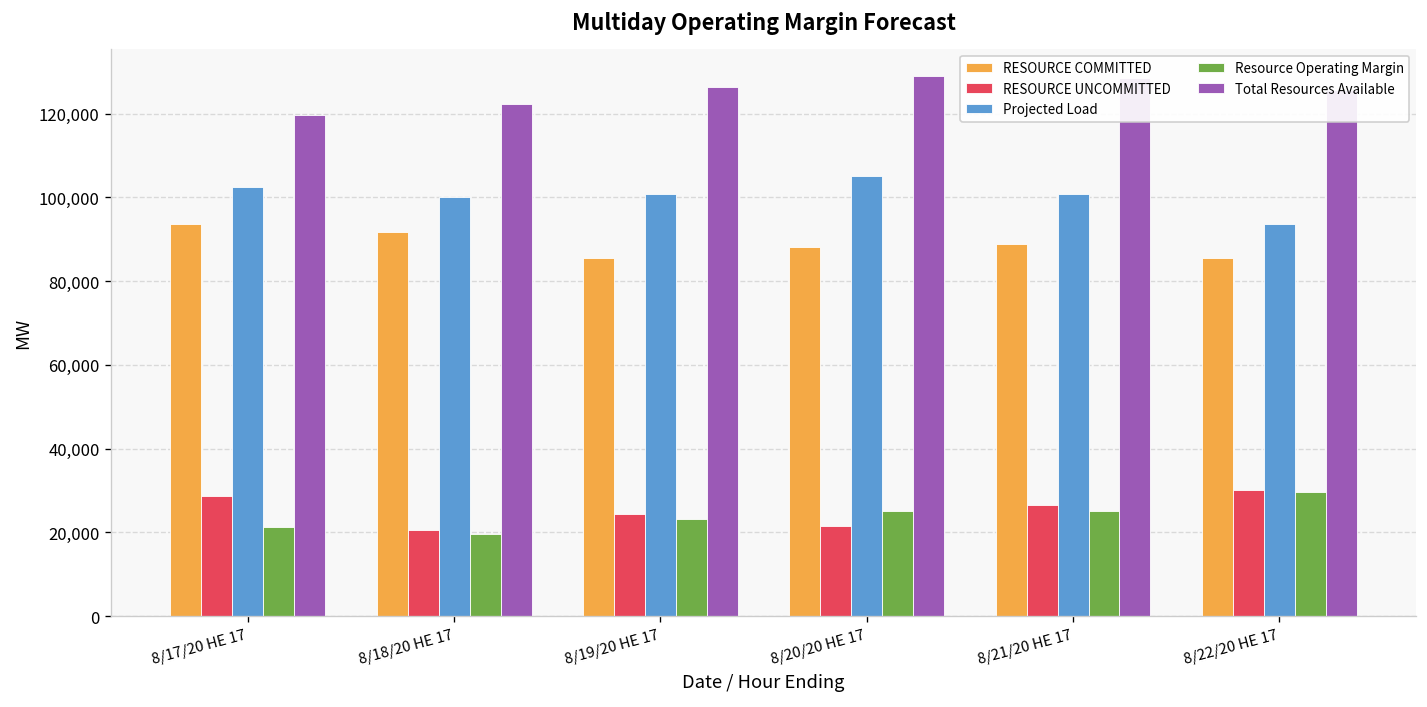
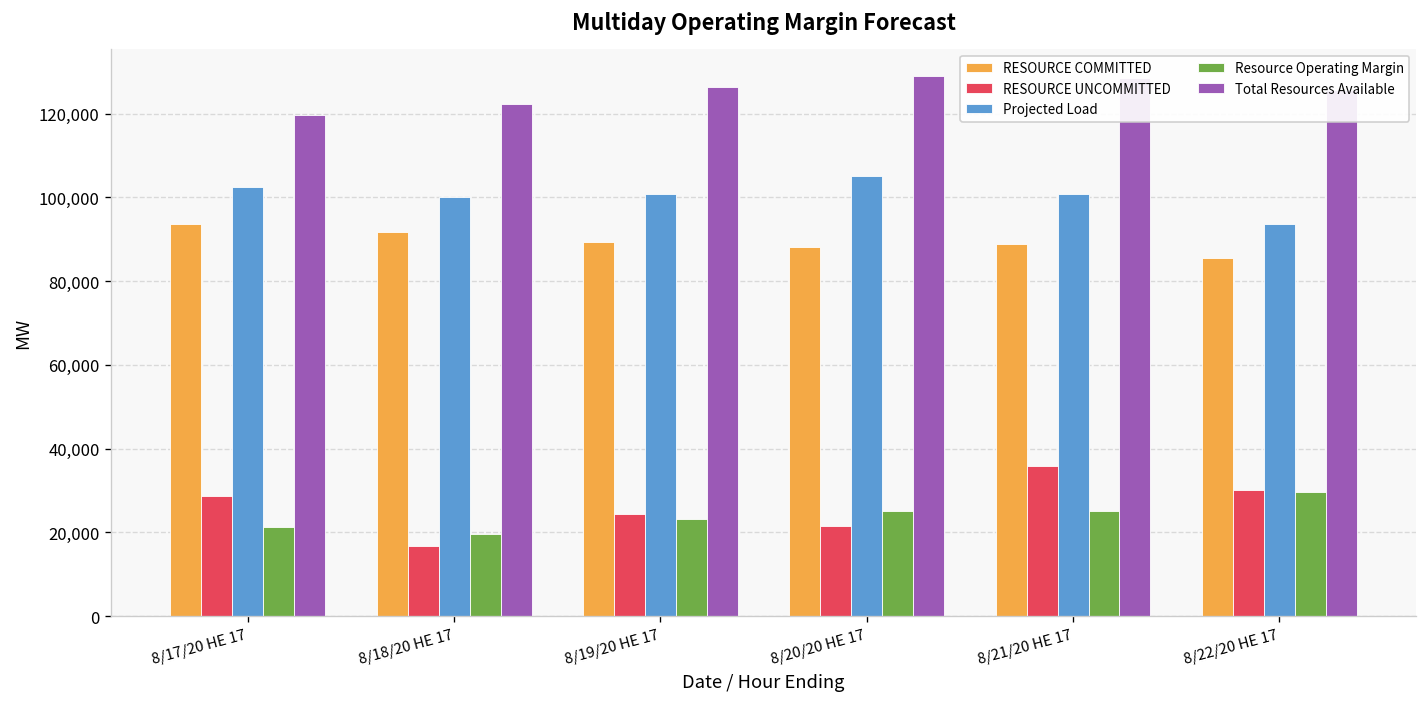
RESOURCE UNCOMMITTED, 8/18/20 HE 17: 21,000 -> 17,000
RESOURCE COMMITTED, 8/19/20 HE 17: 86,000 -> 89,000
RESOURCE UNCOMMITTED, 8/21/20 HE 17: 27,000 -> 36,000
